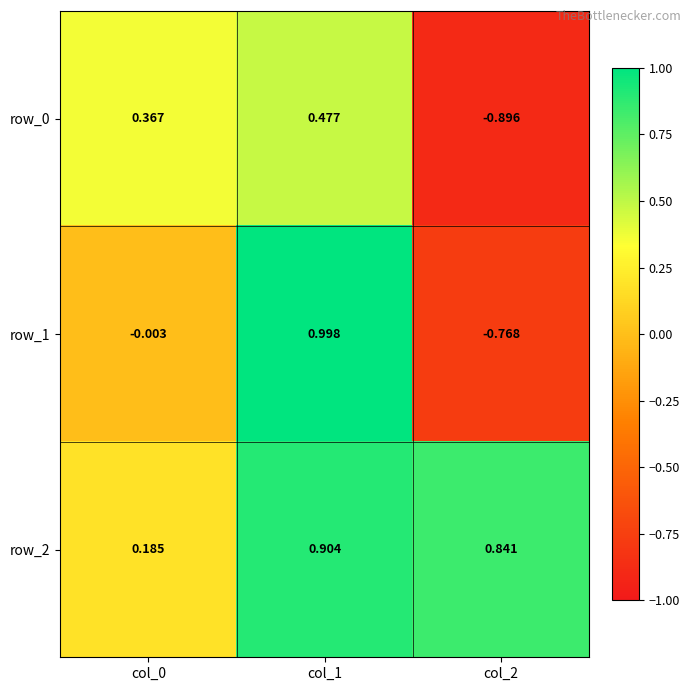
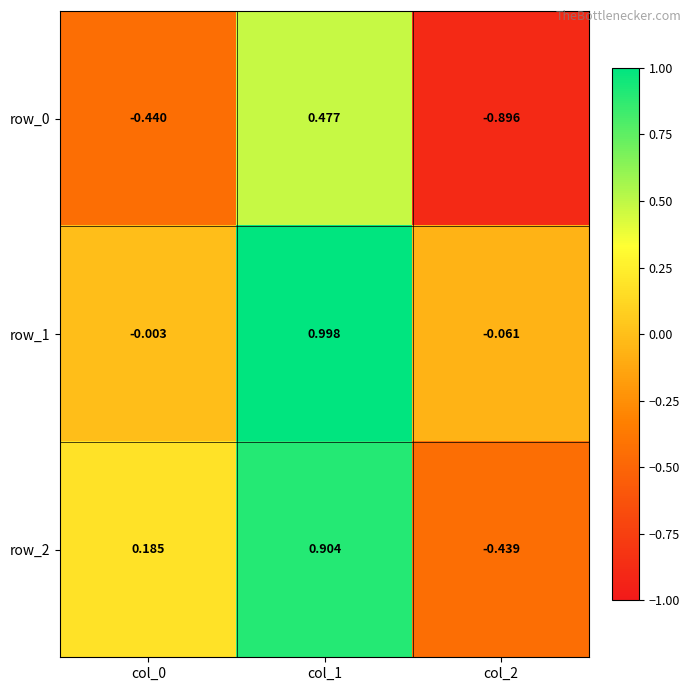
row_0, col_0: 0.367 -> -0.440
row_1, col_2: -0.768 -> -0.061
row_2, col_2: 0.841 -> -0.439
